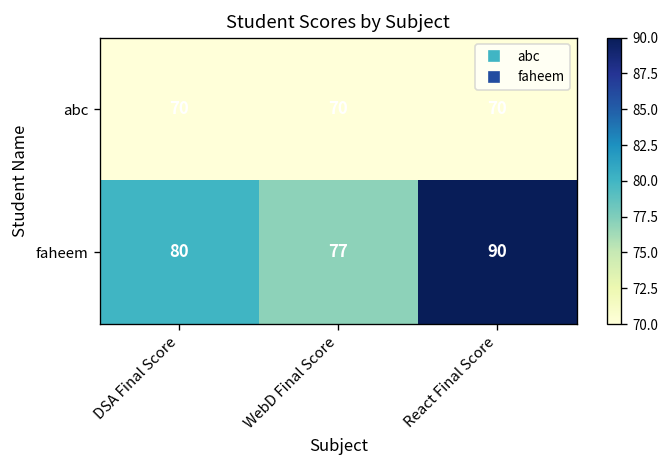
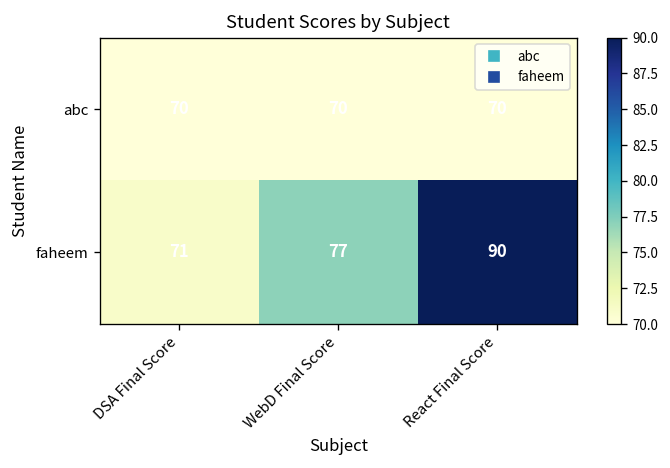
faheem, DSA Final Score: 80 -> 71
